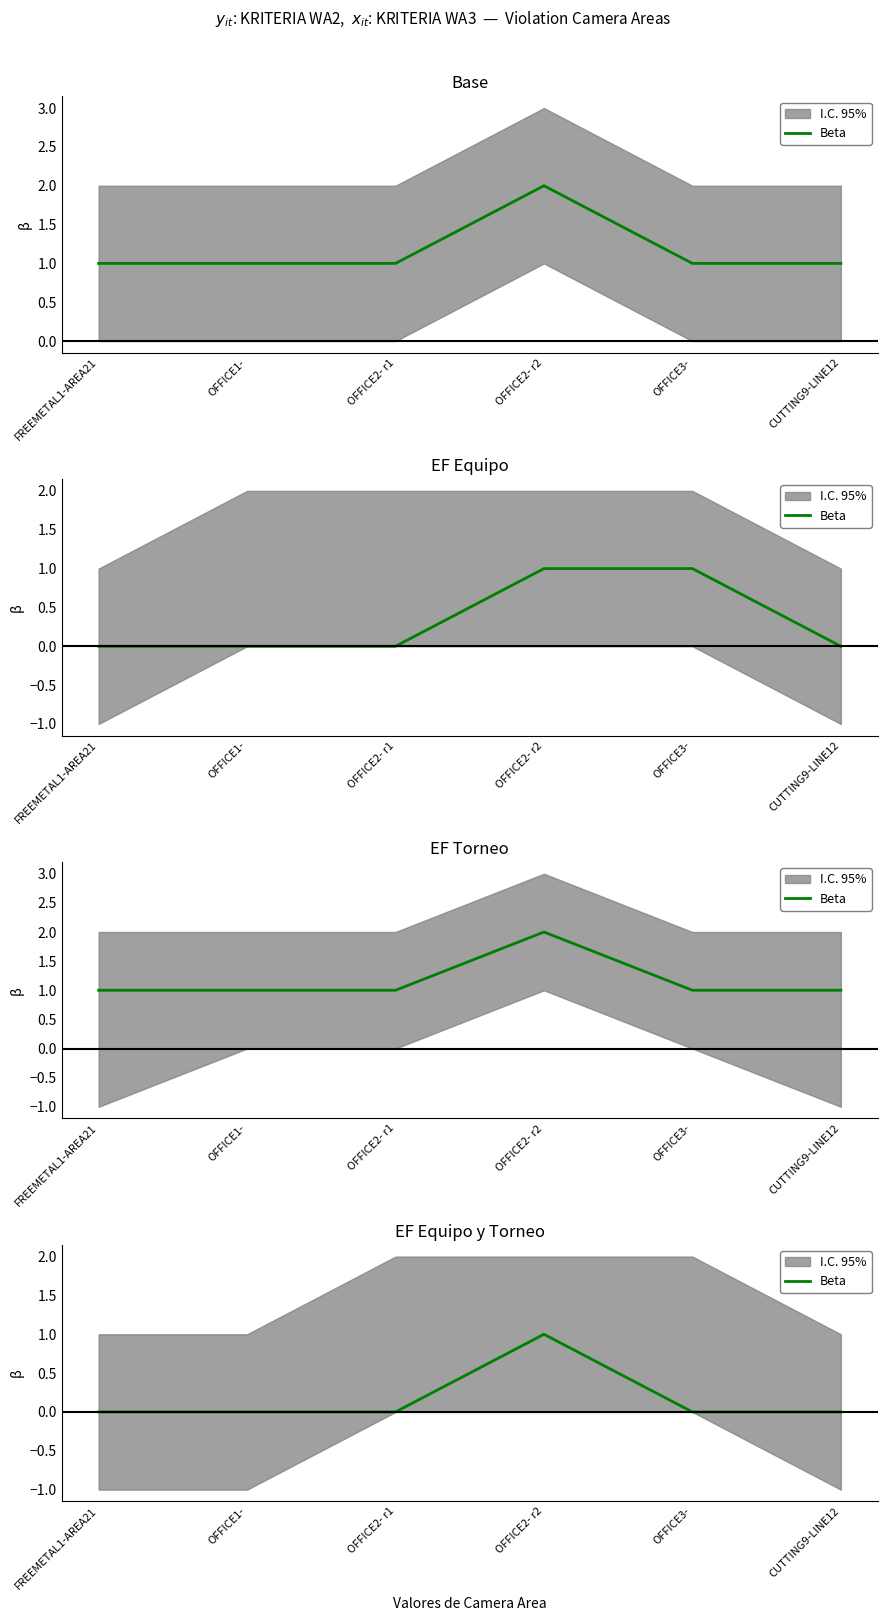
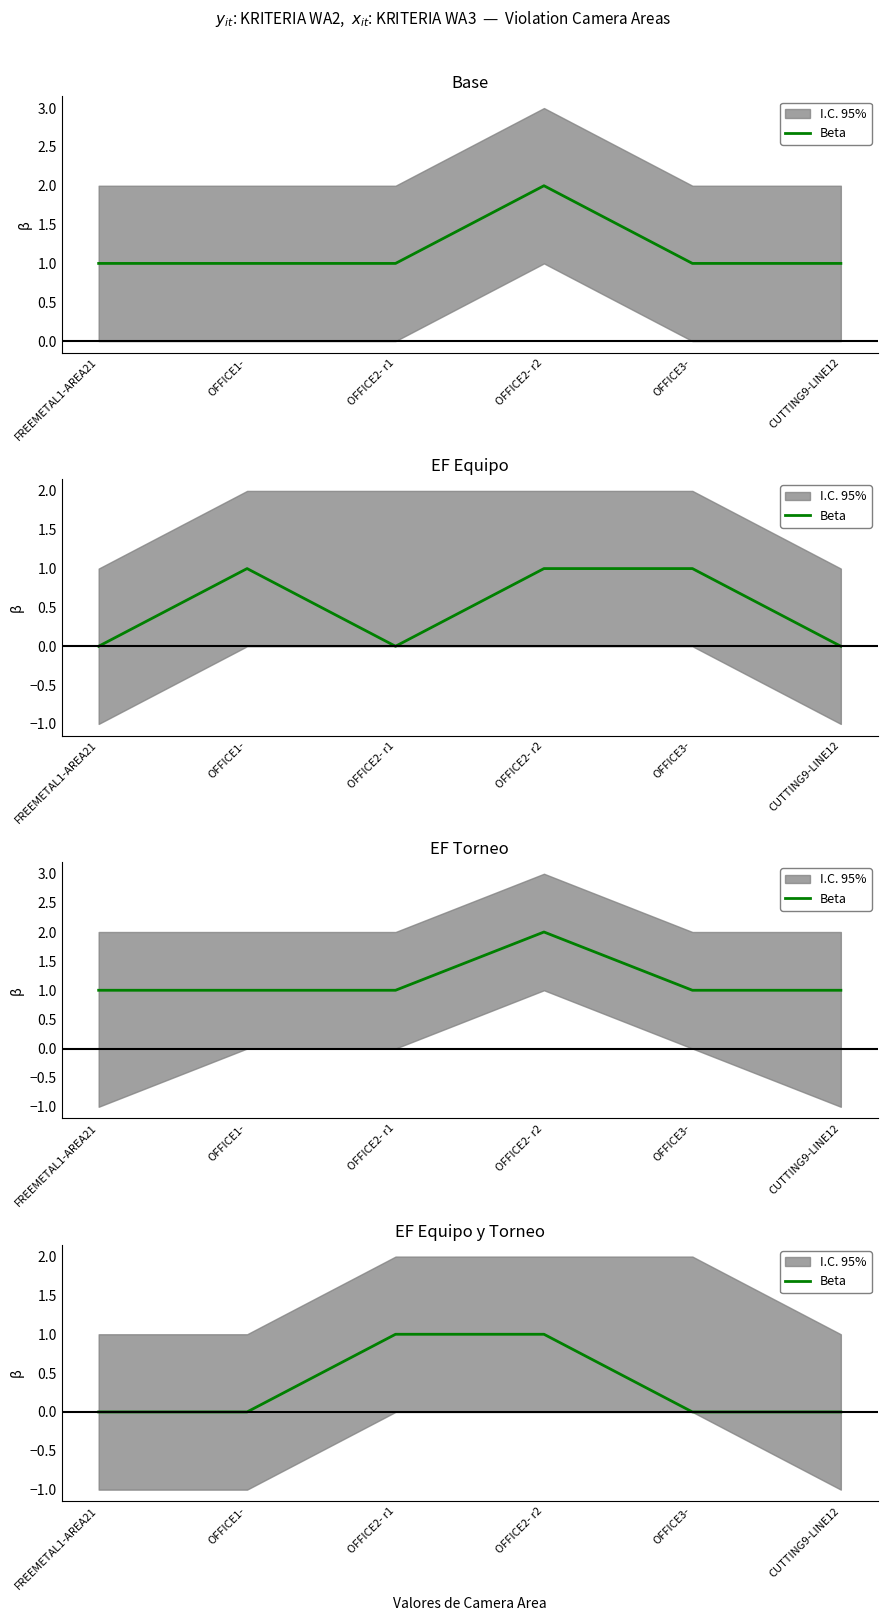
EF Equipo, Beta, OFFICE1-: 0 -> 1
EF Equipo y Torneo, Beta, OFFICE2- r1: 0 -> 1
